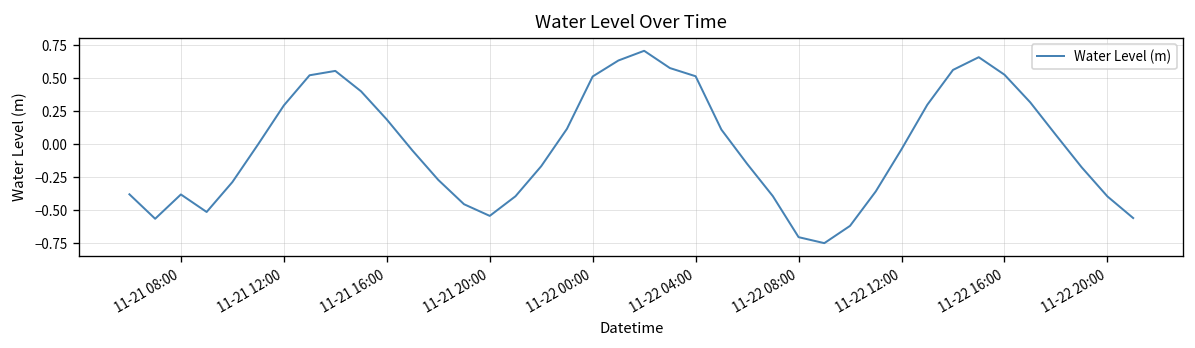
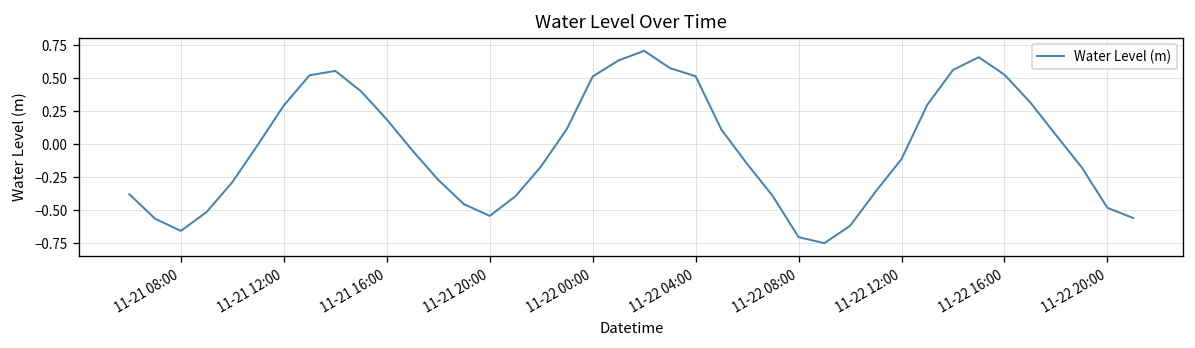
11-21 08:00: -0.38 -> -0.66
11-22 12:00: -0.04 -> -0.11
11-22 20:00: -0.39 -> -0.48
